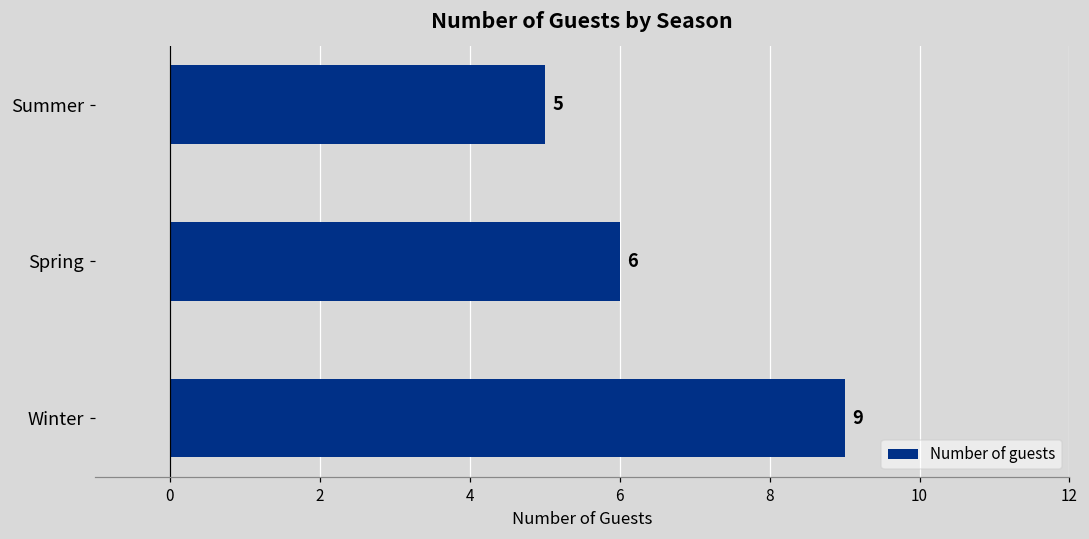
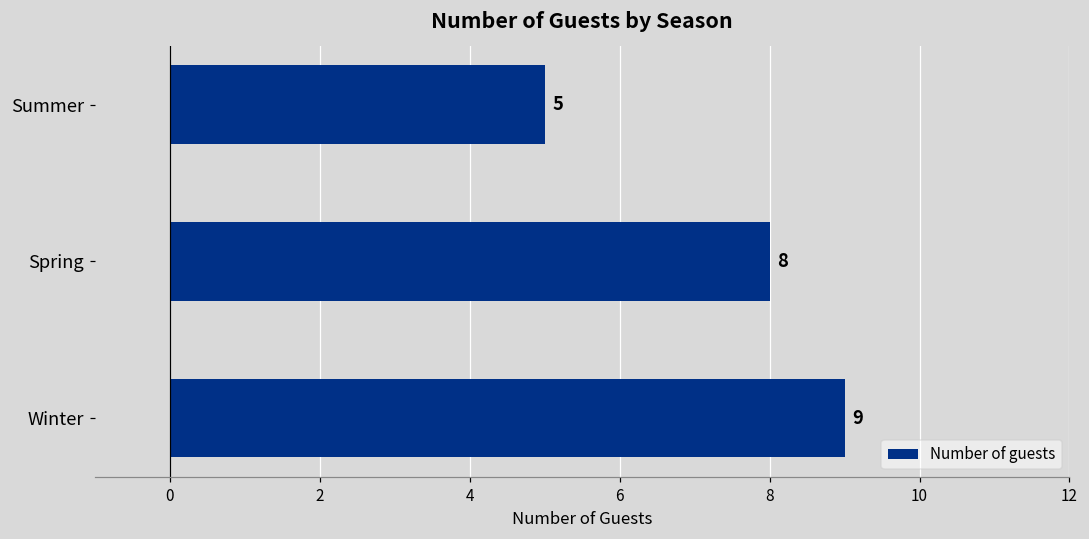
Spring: 6 -> 8
